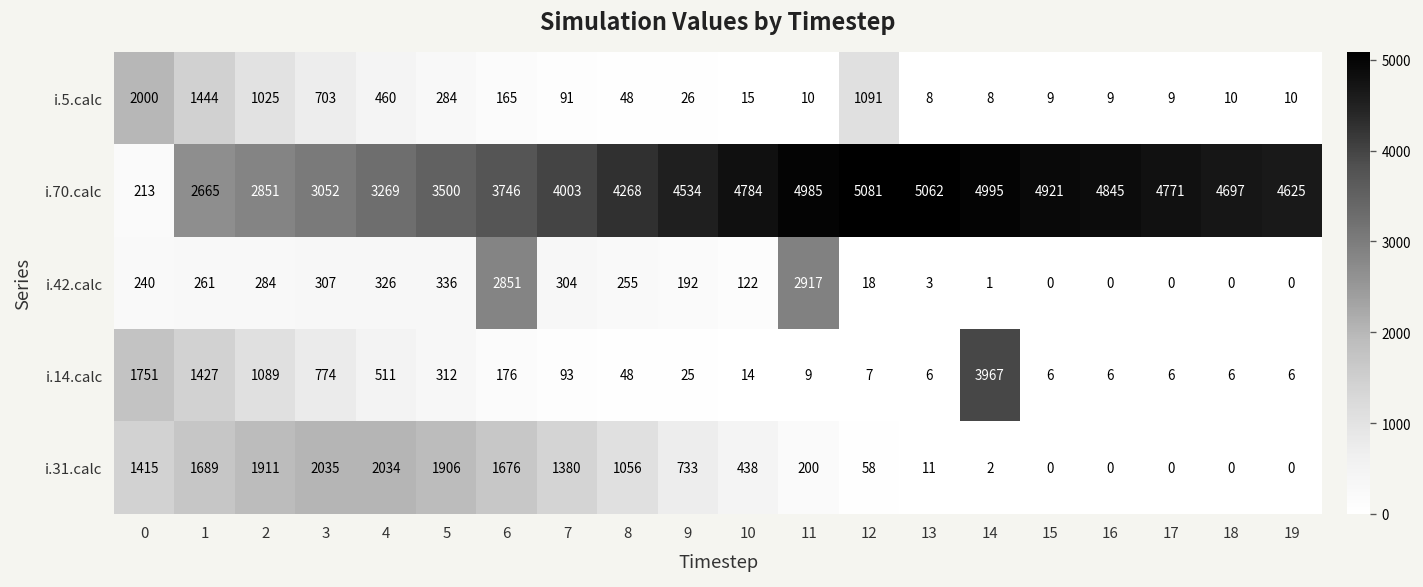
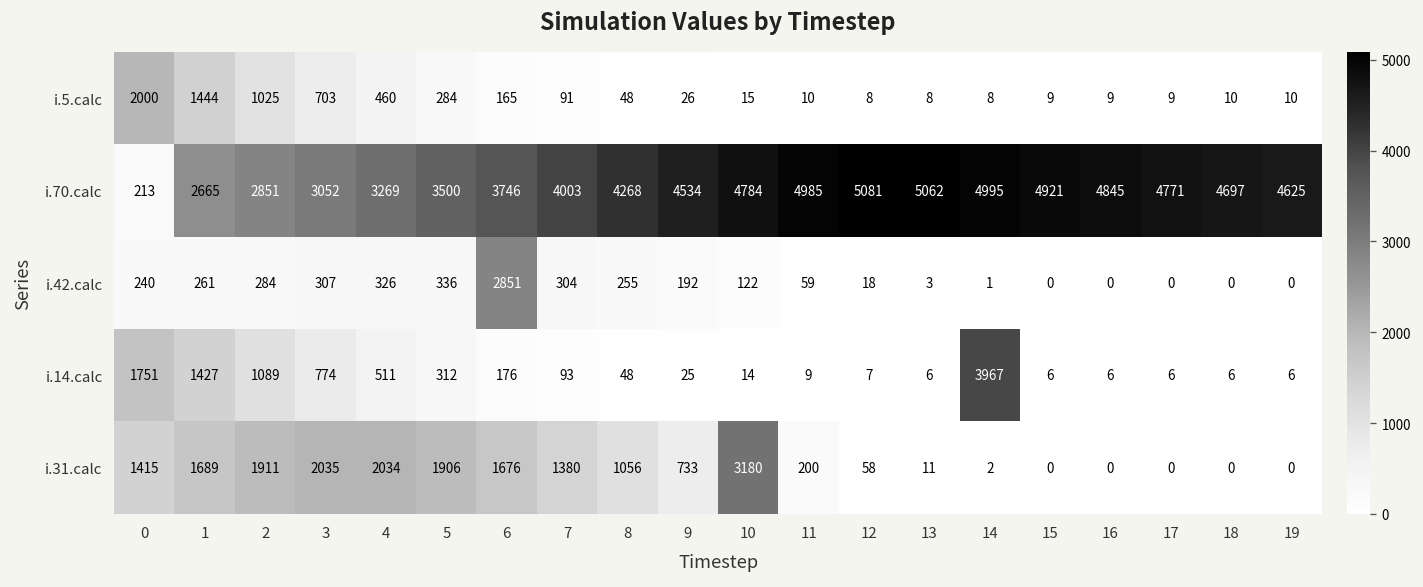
i.5.calc, 12: 1091 -> 8
i.42.calc, 11: 2917 -> 59
i.31.calc, 10: 438 -> 3180
